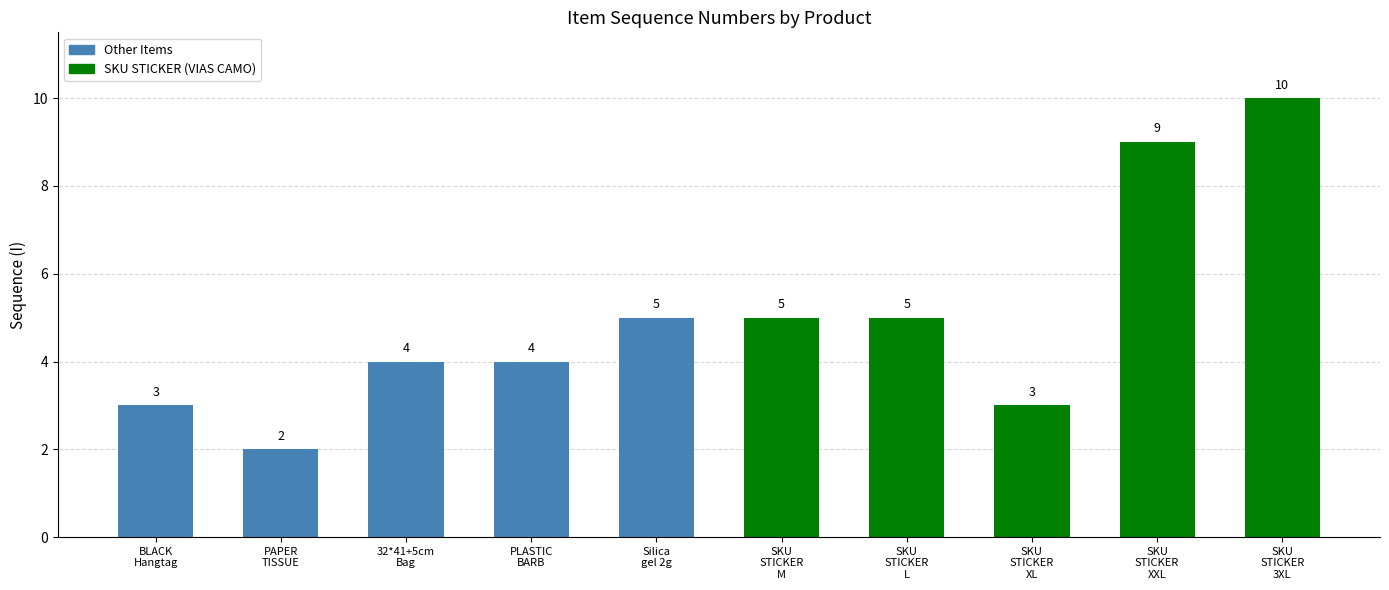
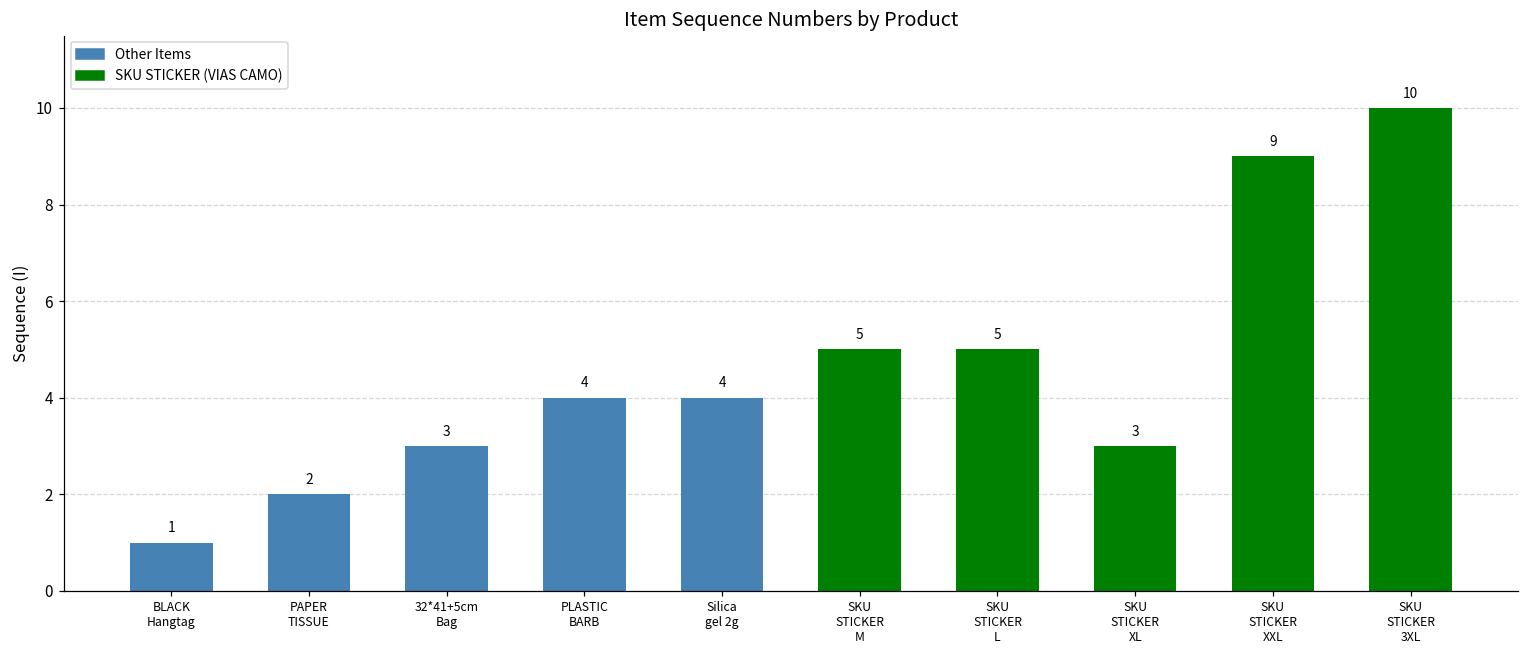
BLACK Hangtag: 3 -> 1
32*41+5cm Bag: 4 -> 3
Silica gel 2g: 5 -> 4
